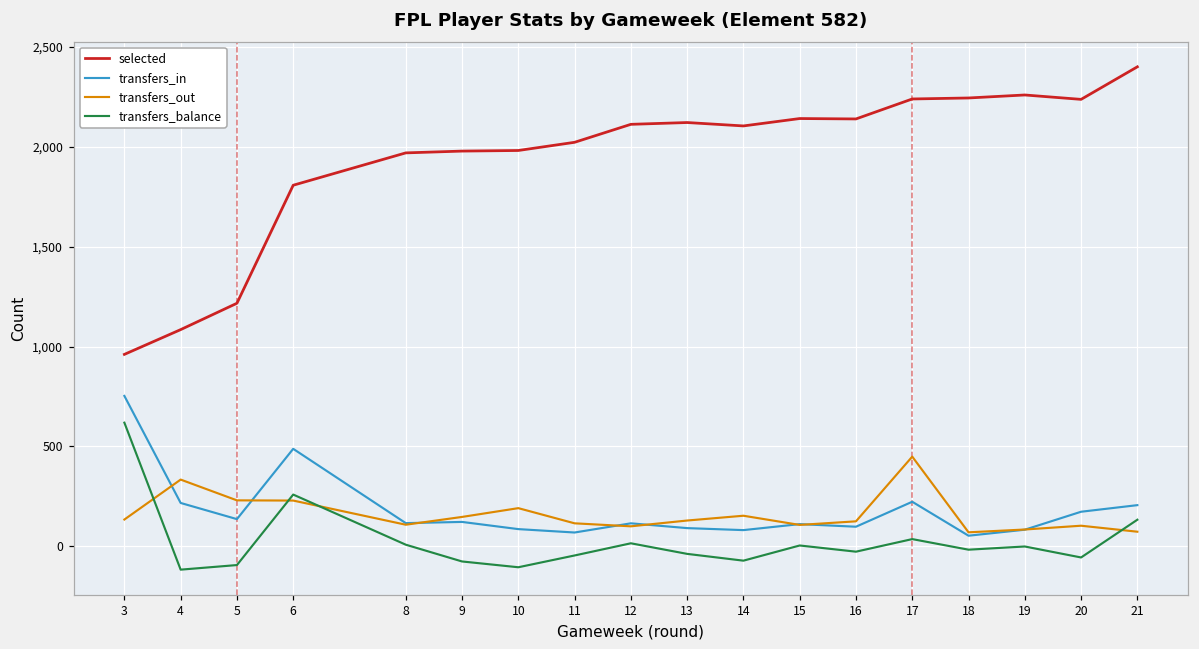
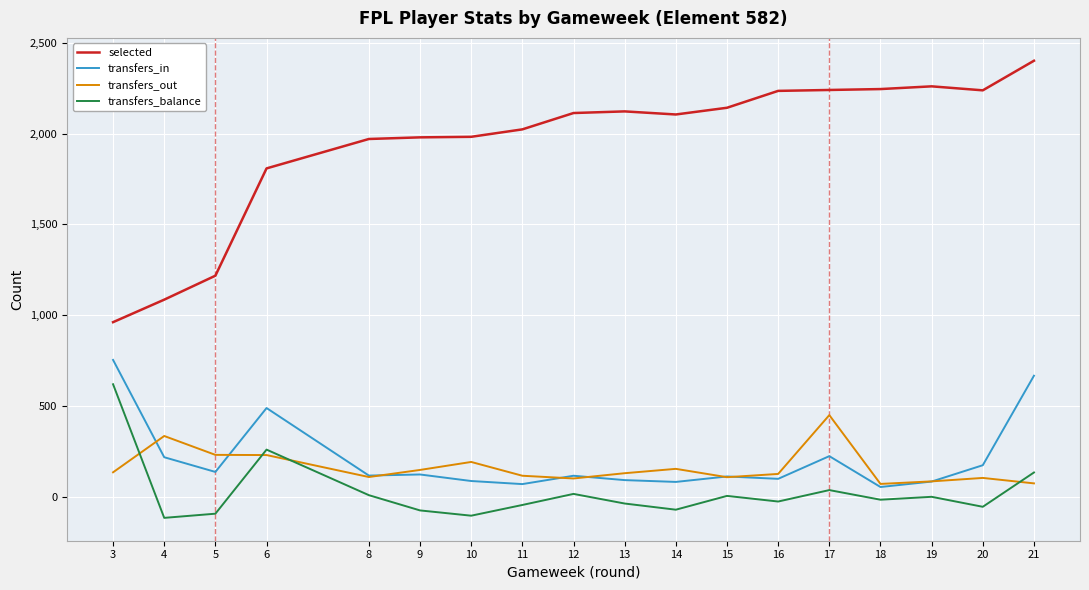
selected, 16: 2,140 -> 2,240
transfers_in, 21: 210 -> 670
